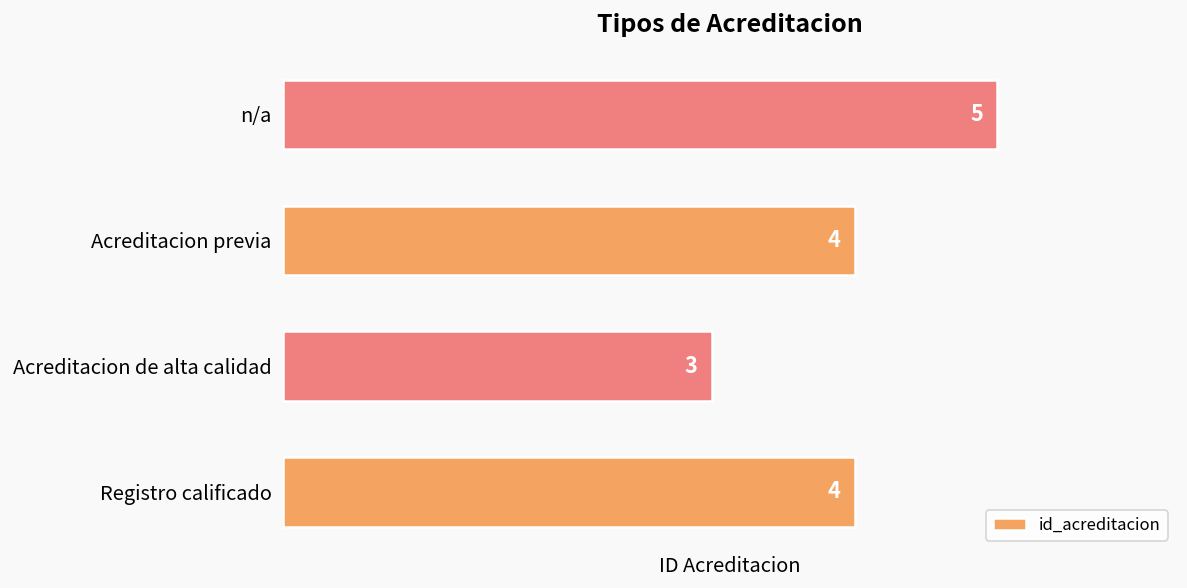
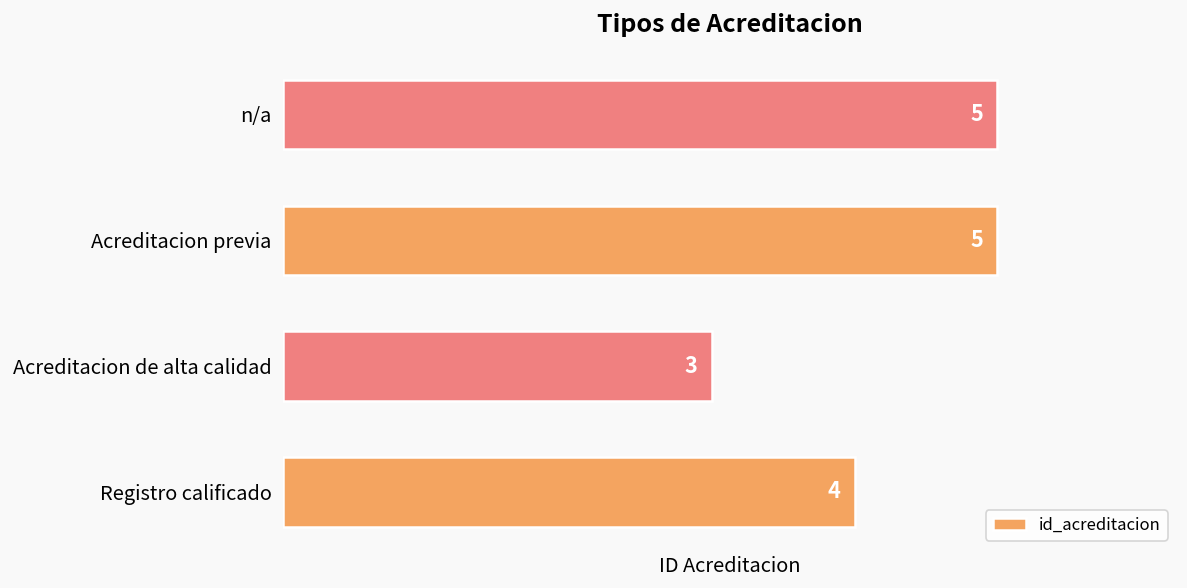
Acreditacion previa: 4 -> 5
